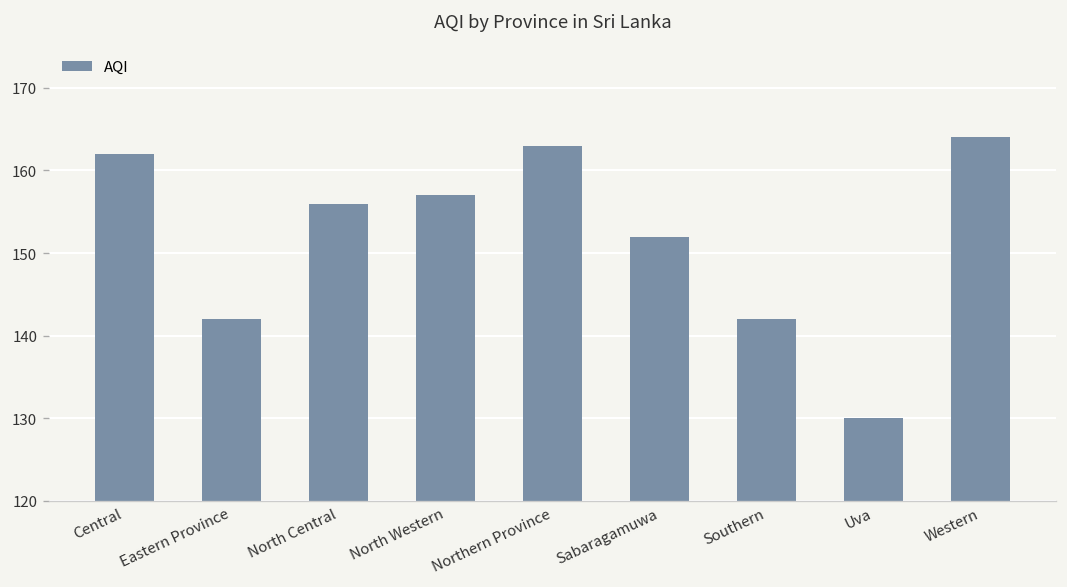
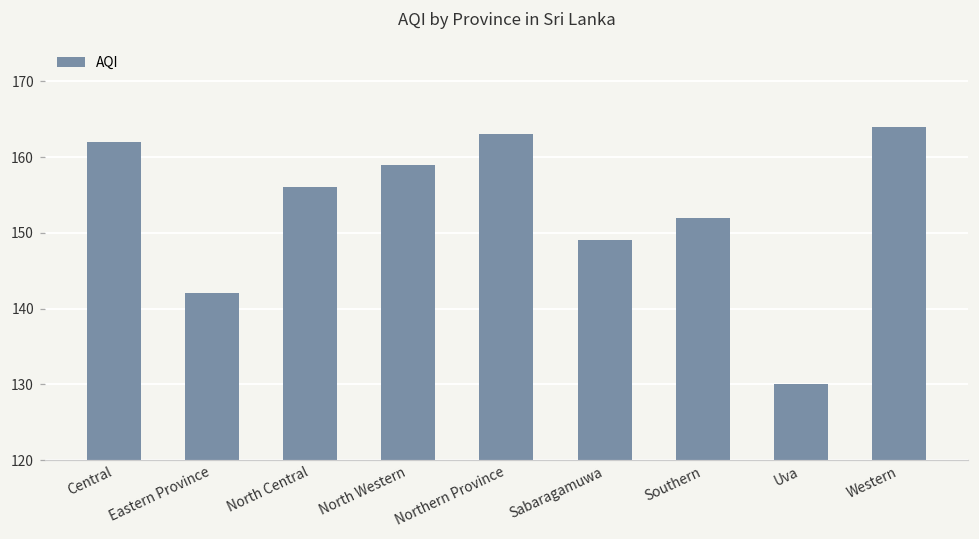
North Western: 157 -> 159
Sabaragamuwa: 152 -> 149
Southern: 142 -> 152
